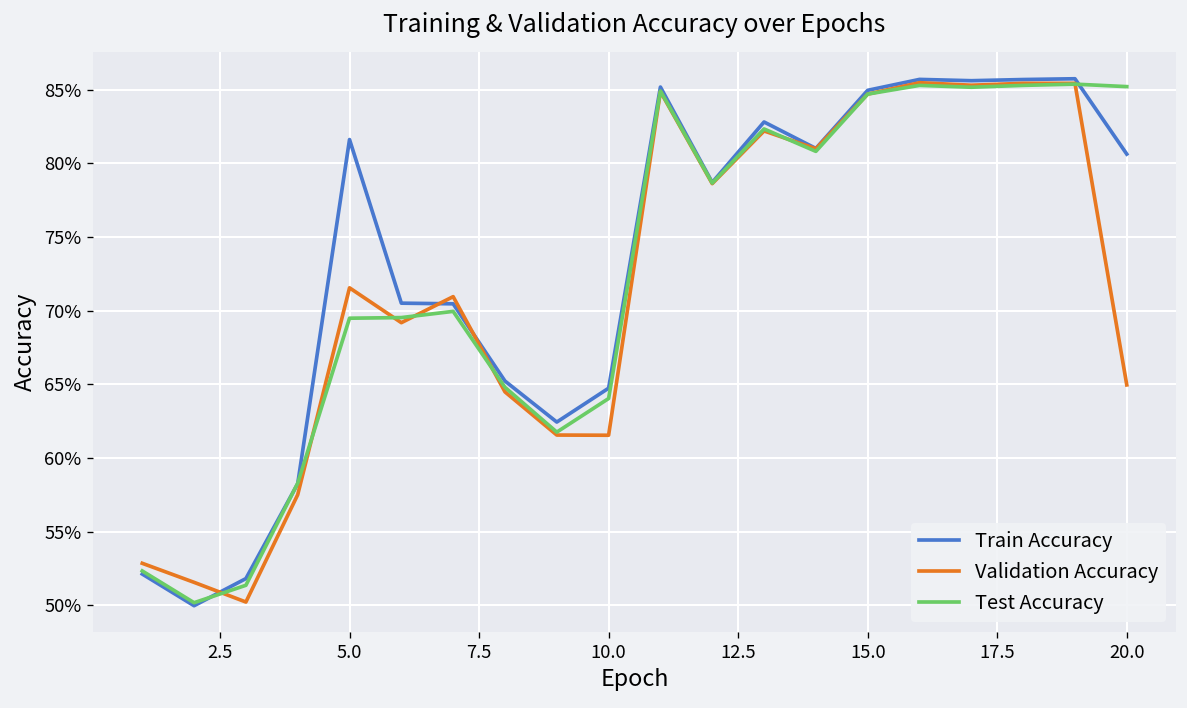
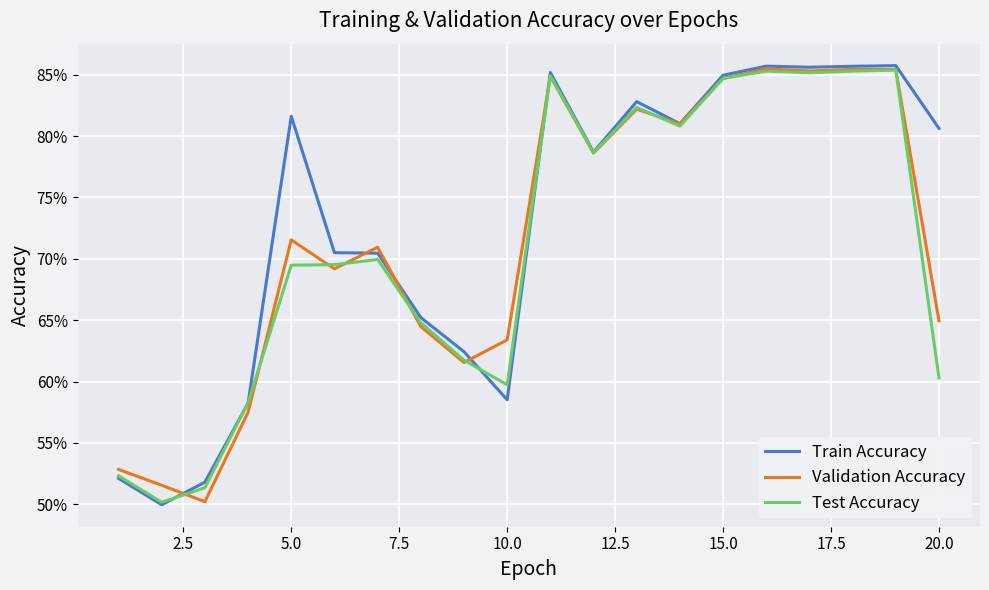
Train Accuracy, 10.0: 64.7% -> 58.5%
Validation Accuracy, 10.0: 61.5% -> 63.4%
Test Accuracy, 10.0: 64.0% -> 59.7%
Test Accuracy, 20.0: 85.2% -> 60.3%
